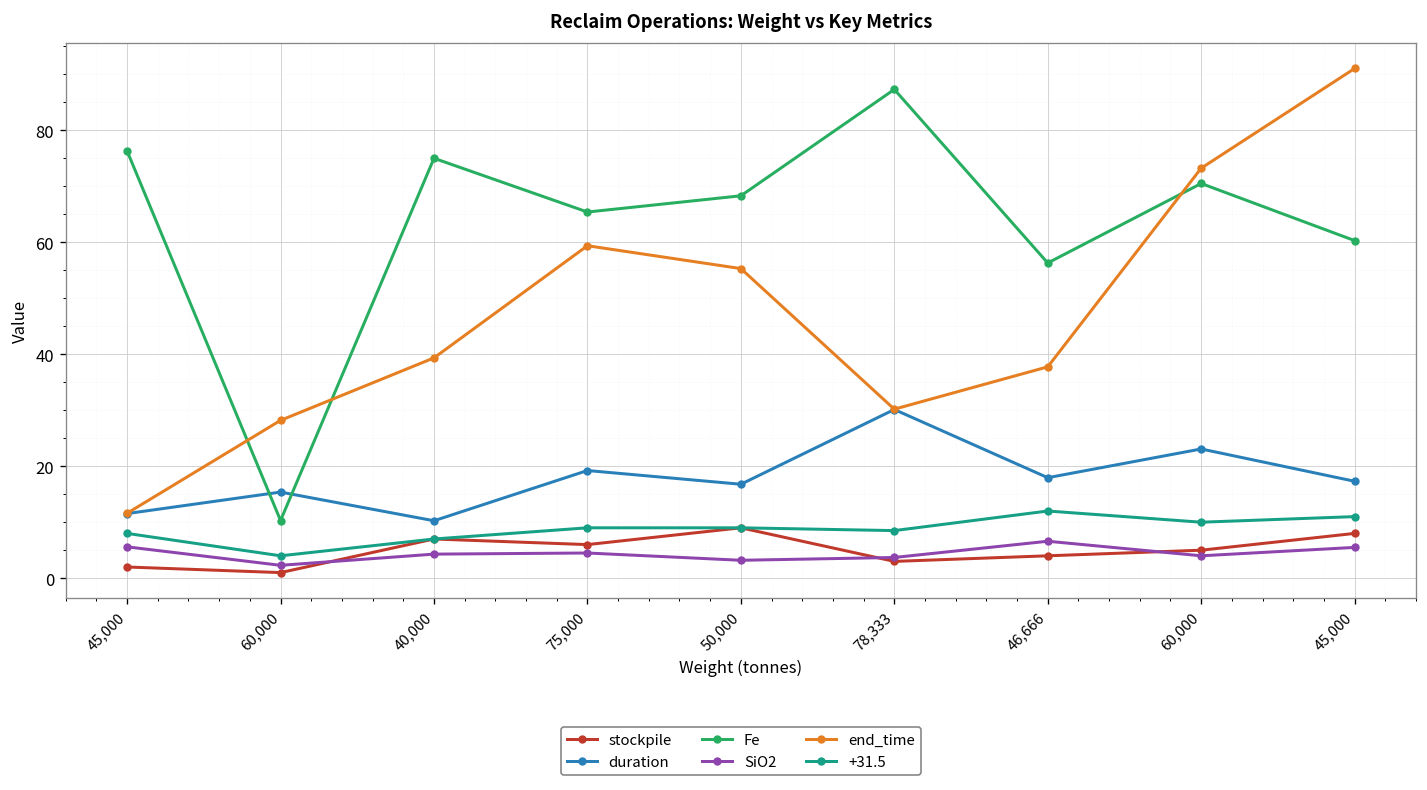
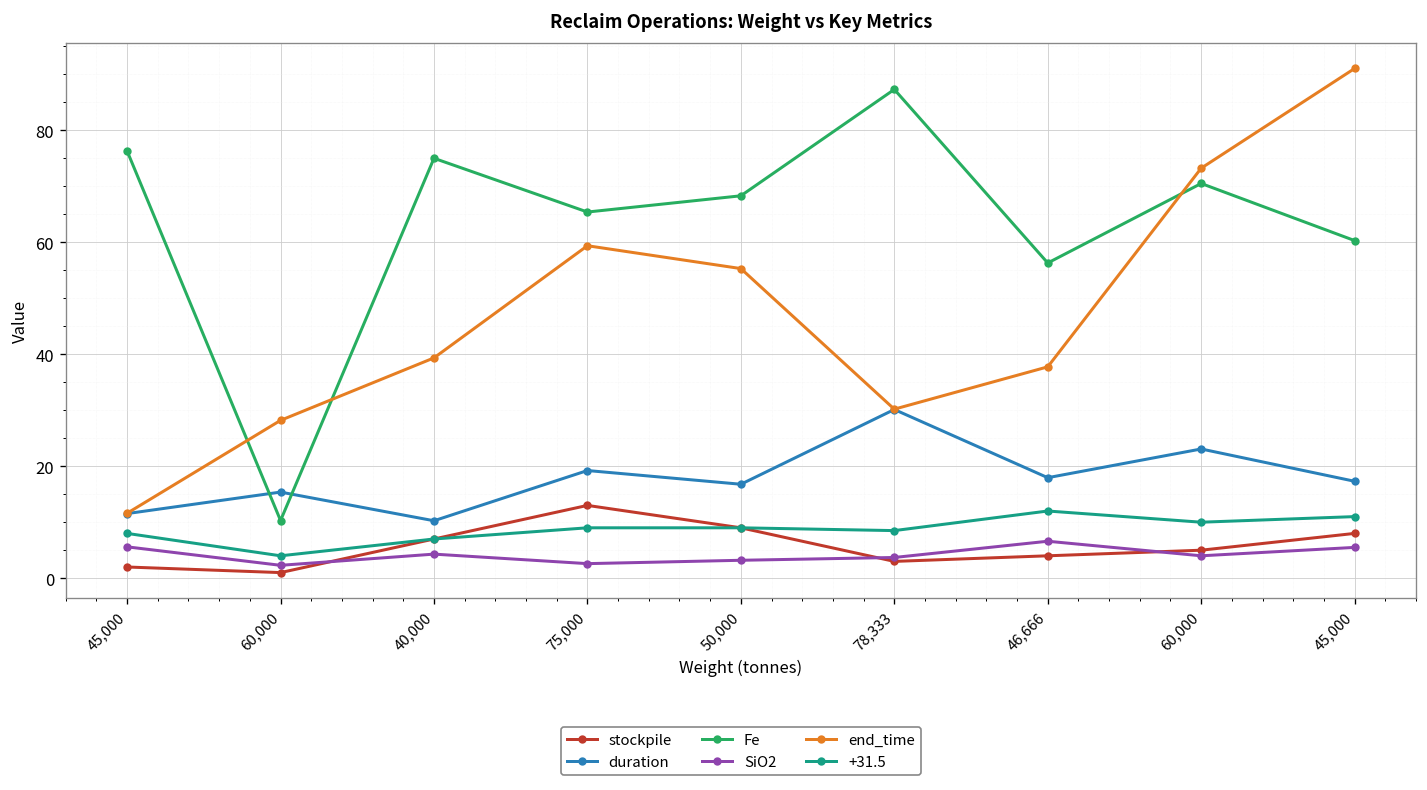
stockpile, 75,000: 6 -> 13
SiO2, 75,000: 5 -> 3
